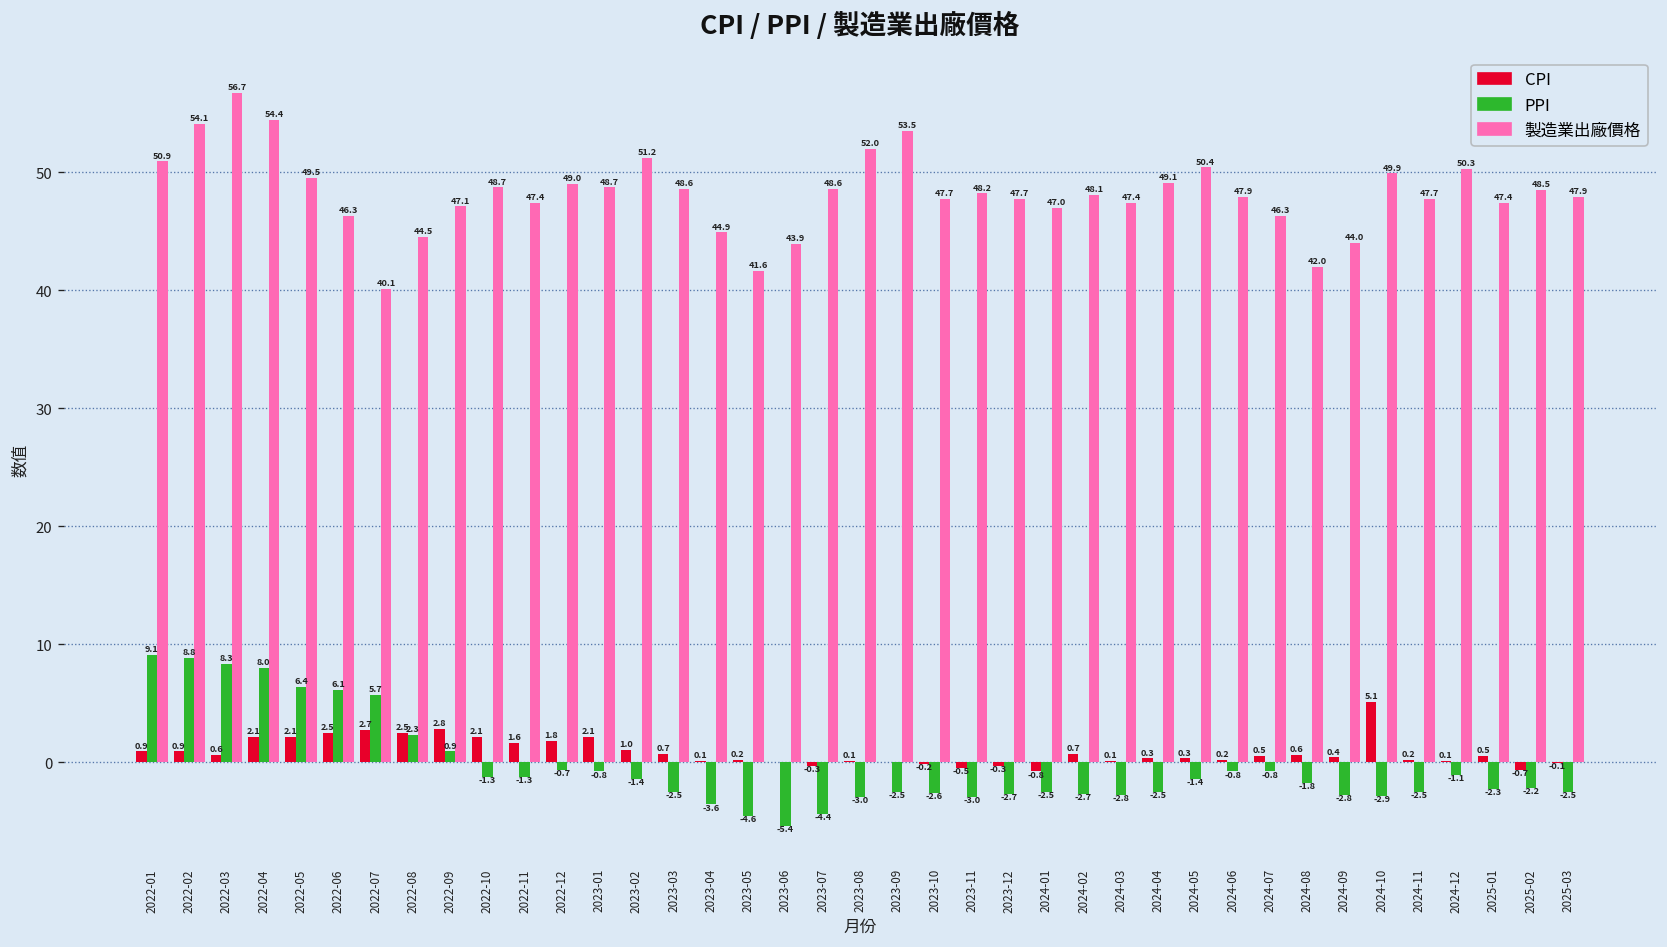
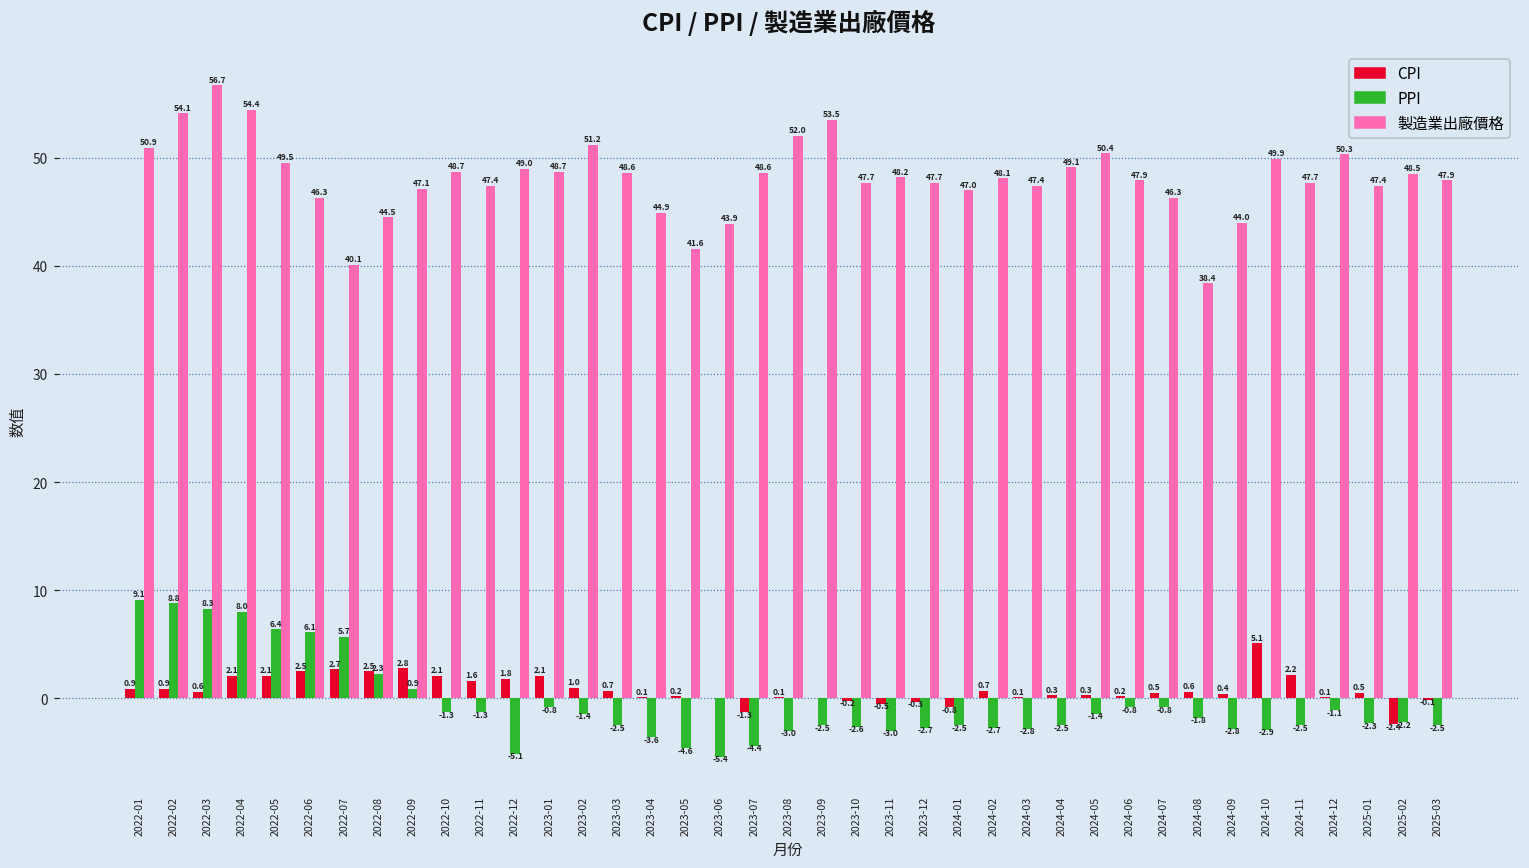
PPI, 2022-12: -0.7 -> -5.1
CPI, 2023-07: -0.3 -> -1.3
製造業出廠價格, 2024-08: 42.0 -> 38.4
CPI, 2024-11: 0.2 -> 2.2
CPI, 2025-02: -0.7 -> -2.4
